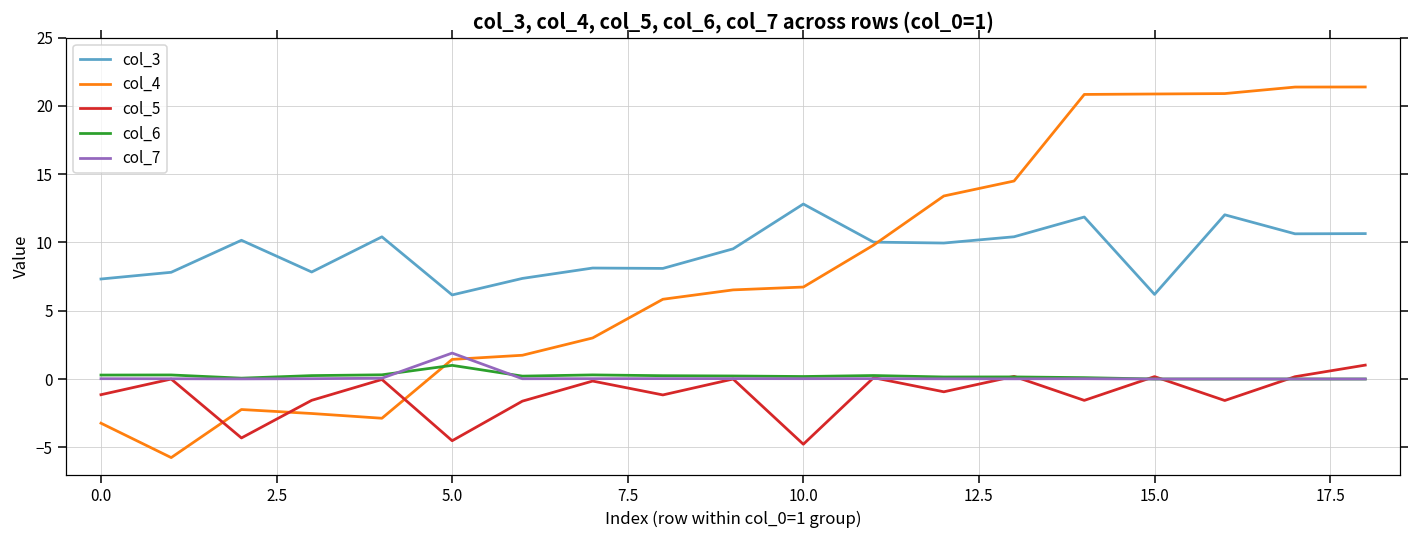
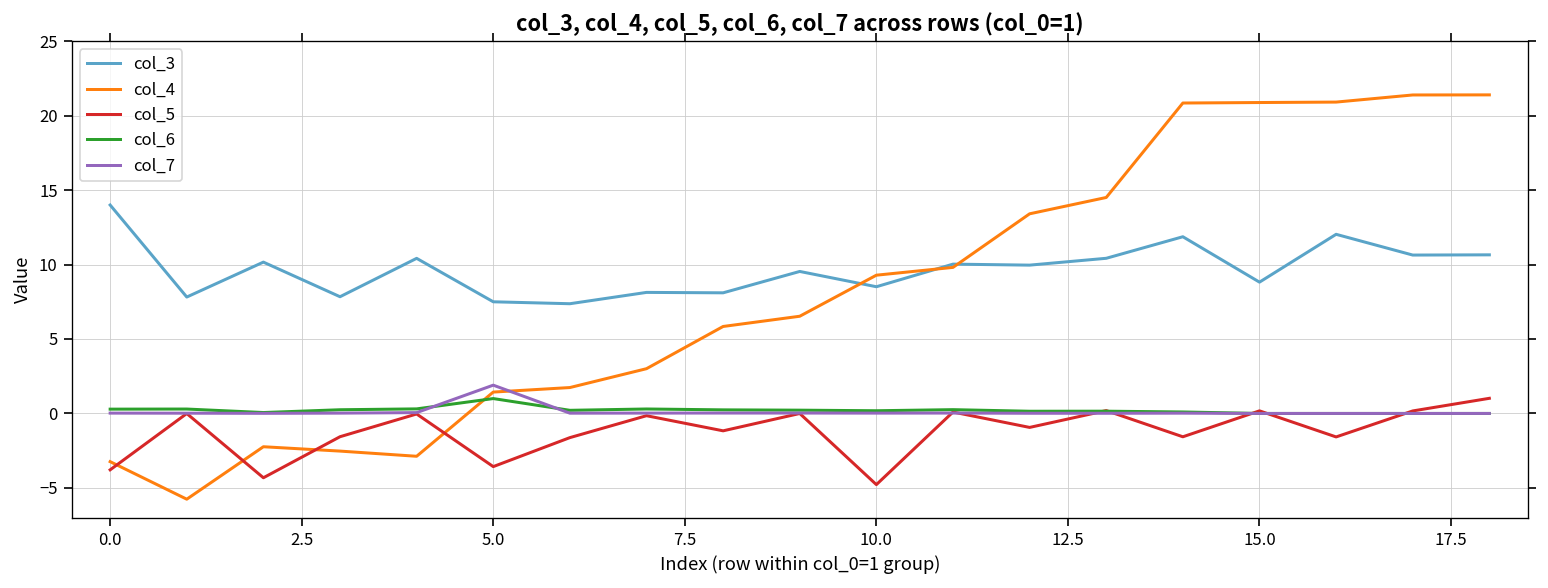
col_3, 0.0: 7.3 -> 14.0
col_5, 0.0: -1.1 -> -3.8
col_3, 5.0: 6.2 -> 7.5
col_5, 5.0: -4.5 -> -3.6
col_3, 10.0: 12.8 -> 8.5
col_4, 10.0: 6.7 -> 9.3
col_3, 15.0: 6.2 -> 8.8
